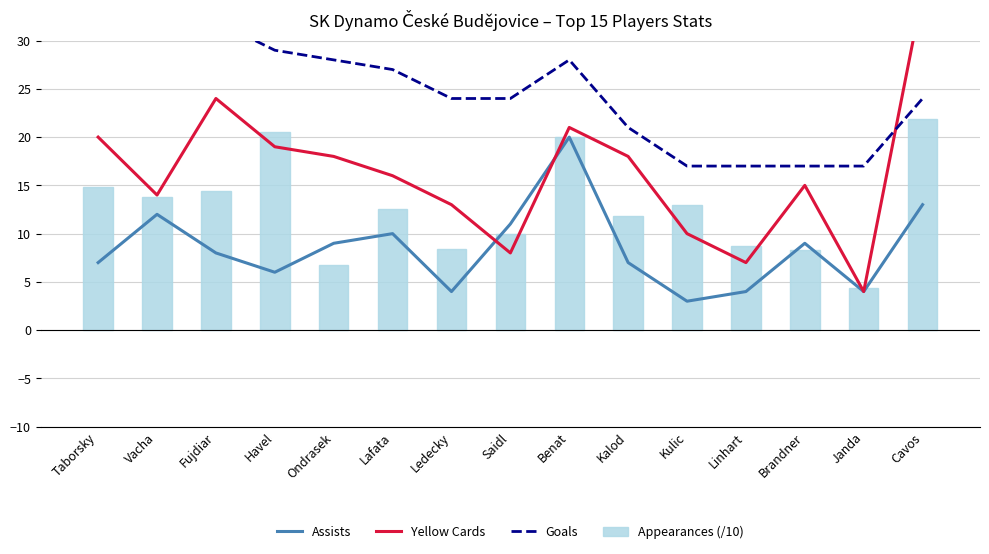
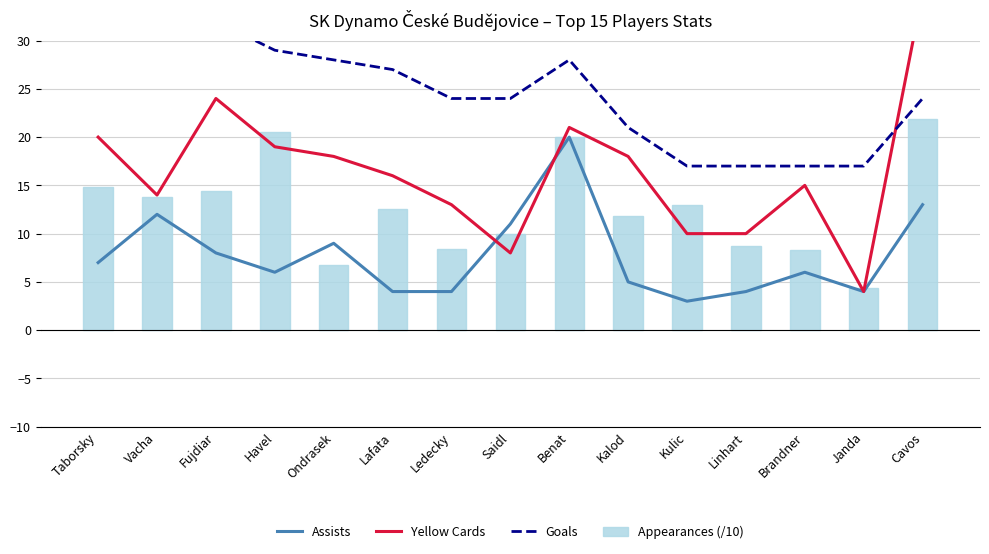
Assists, Lafata: 10 -> 4
Assists, Kalod: 7 -> 5
Yellow Cards, Linhart: 7 -> 10
Assists, Brandner: 9 -> 6
